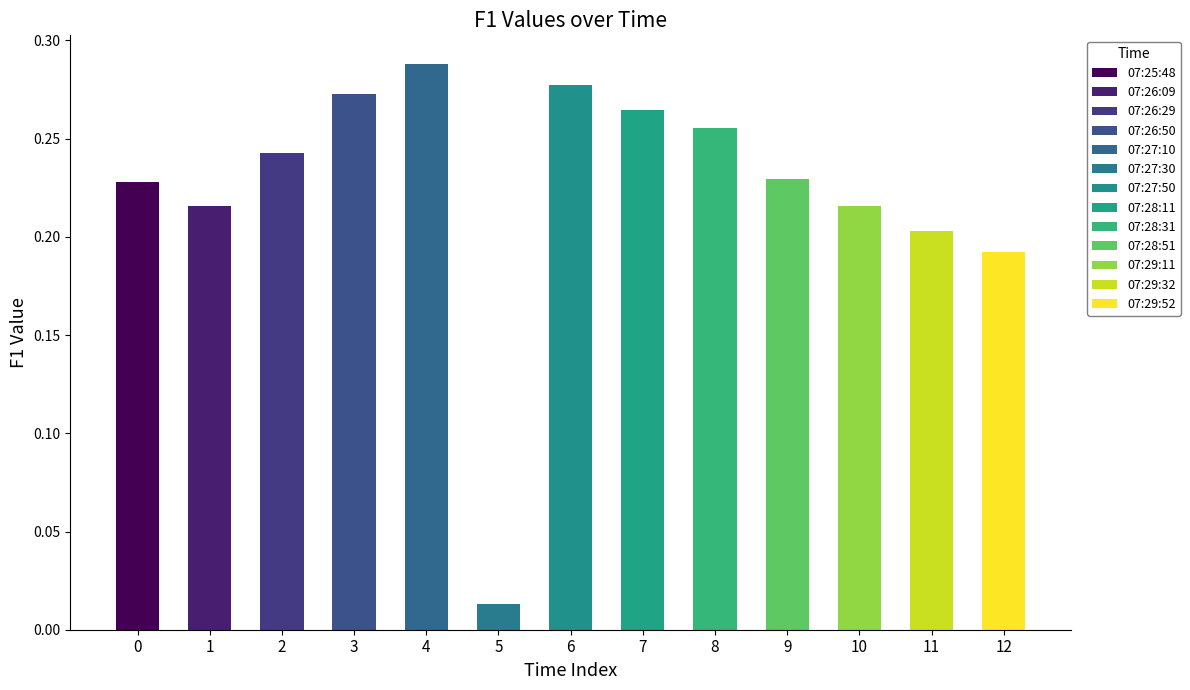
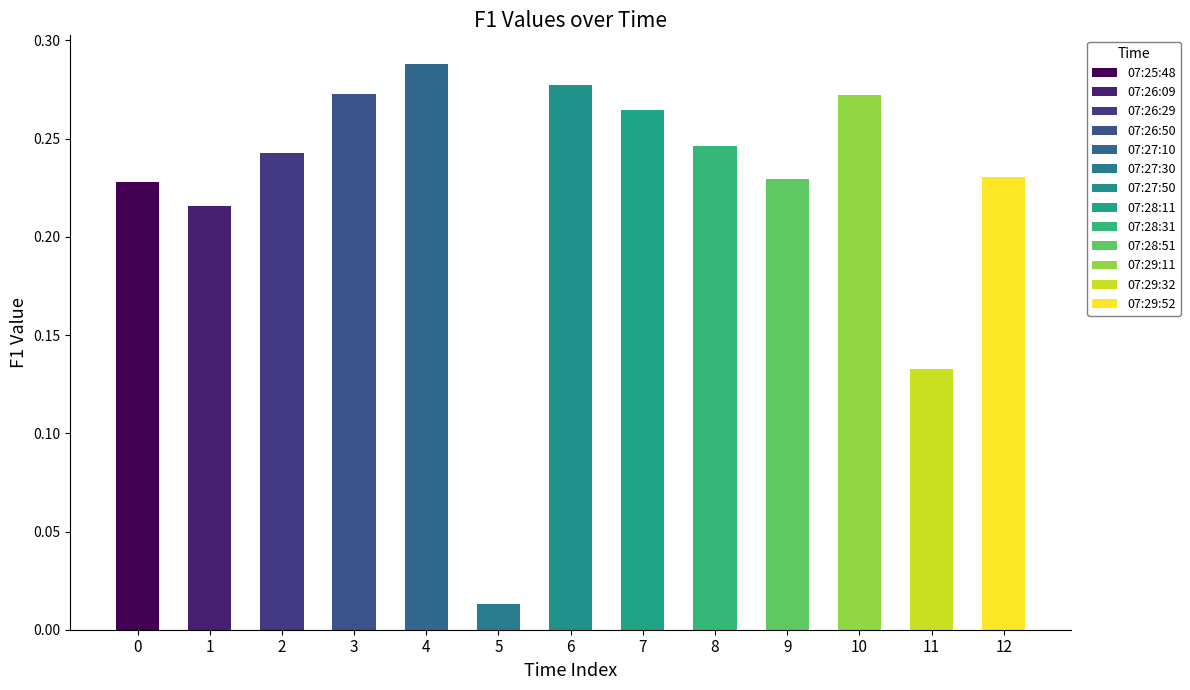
8: 0.256 -> 0.246
10: 0.216 -> 0.272
11: 0.203 -> 0.133
12: 0.192 -> 0.230
